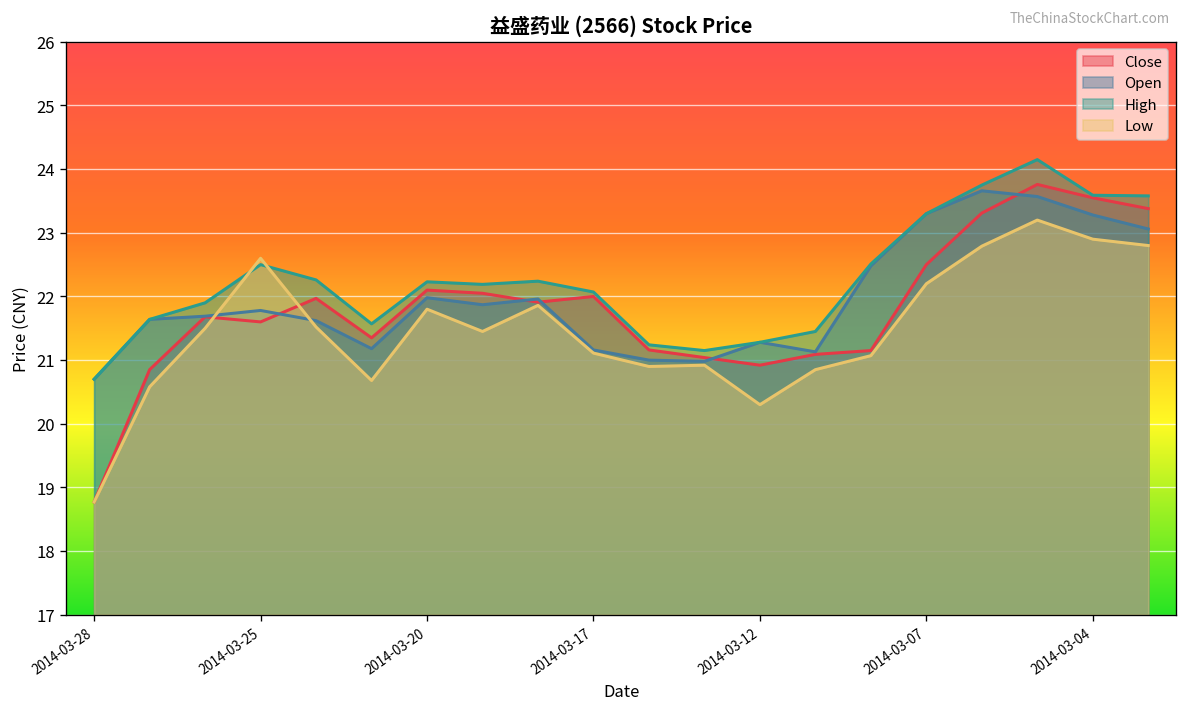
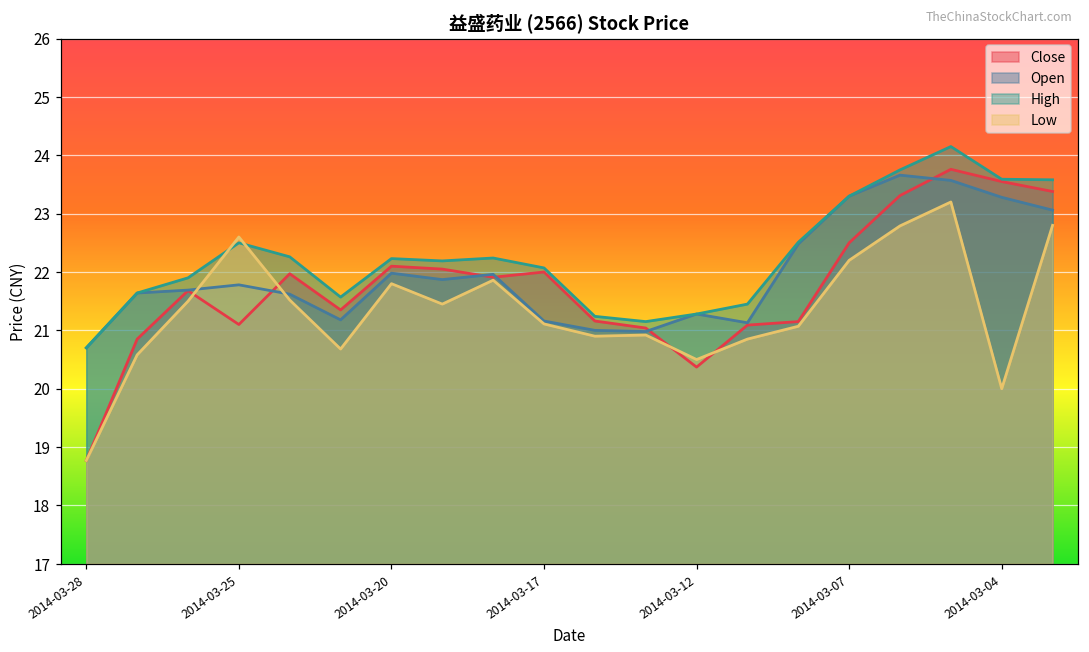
Close, 2014-03-25: 21.6 -> 21.1
Close, 2014-03-12: 20.9 -> 20.4
Low, 2014-03-12: 20.3 -> 20.5
Low, 2014-03-04: 22.9 -> 20.0
